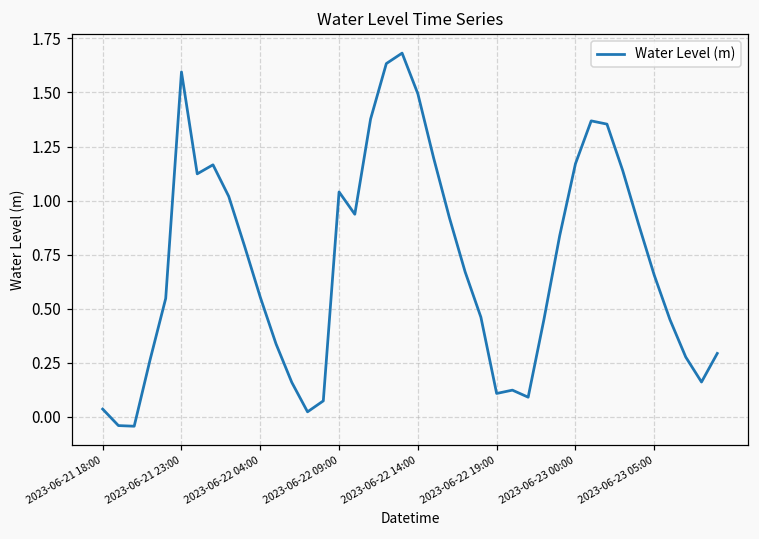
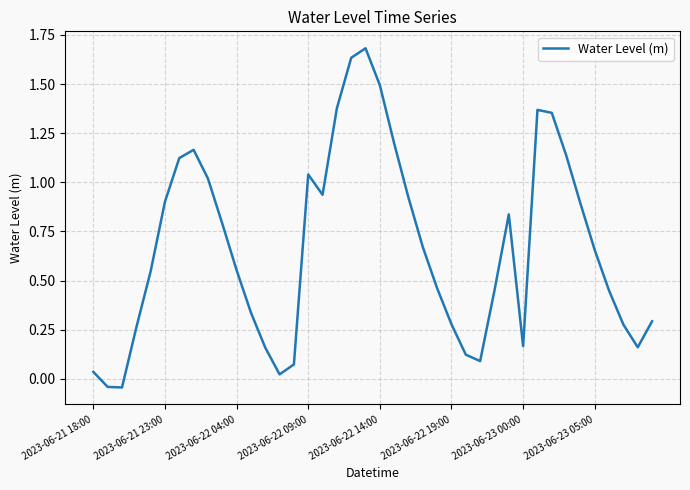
2023-06-21 23:00: 1.60 -> 0.90
2023-06-22 19:00: 0.11 -> 0.28
2023-06-23 00:00: 1.17 -> 0.17
